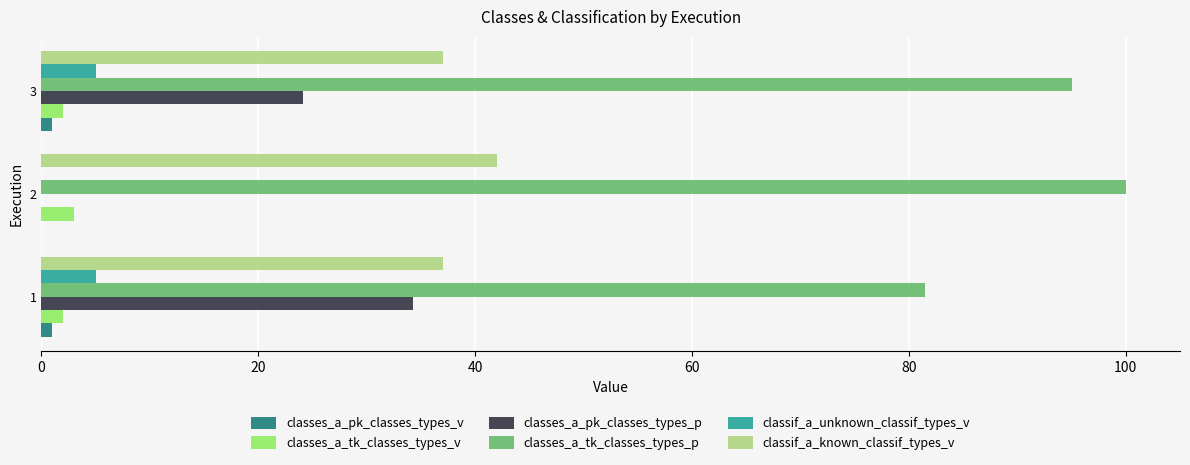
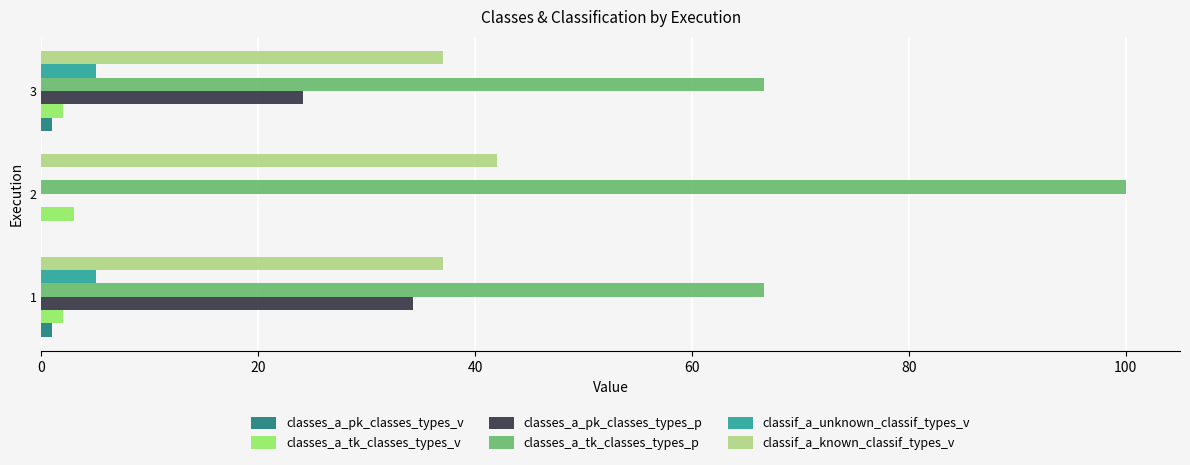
classes_a_tk_classes_types_p, 3: 95.0 -> 66.7
classes_a_tk_classes_types_p, 1: 81.5 -> 66.7
